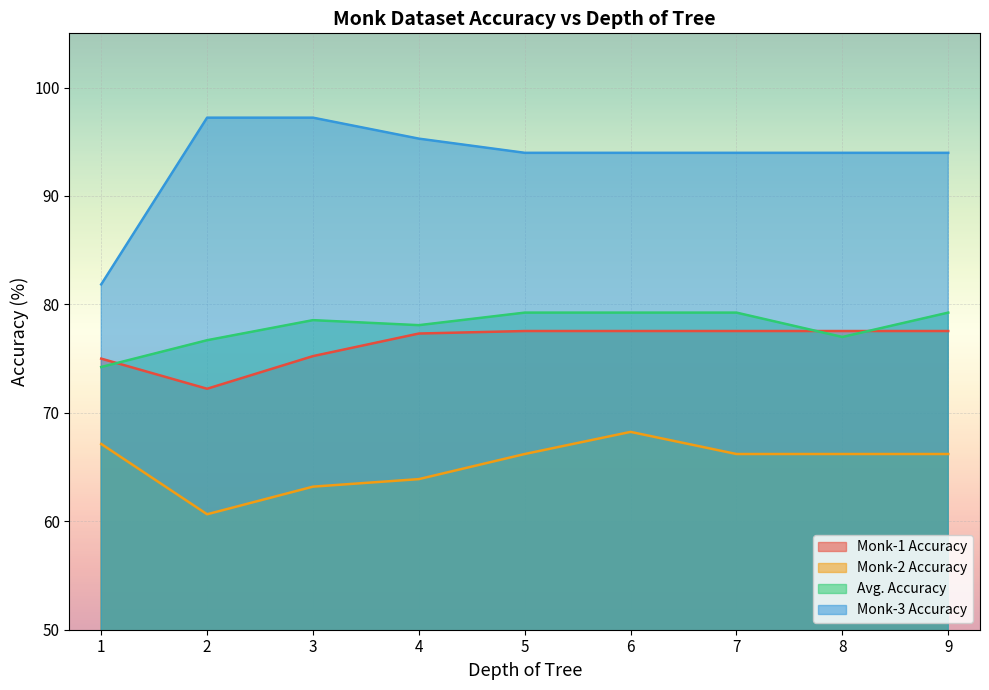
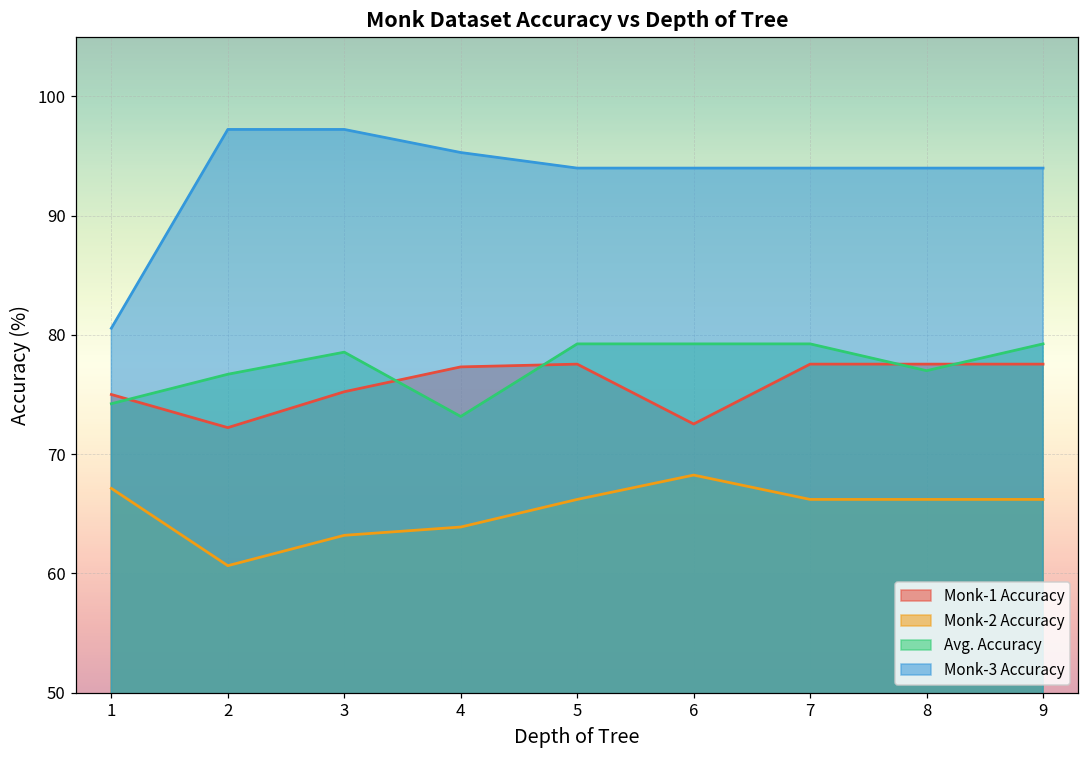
Monk-3 Accuracy, 1: 81.8 -> 80.6
Avg. Accuracy, 4: 78.1 -> 73.2
Monk-1 Accuracy, 6: 77.5 -> 72.5
